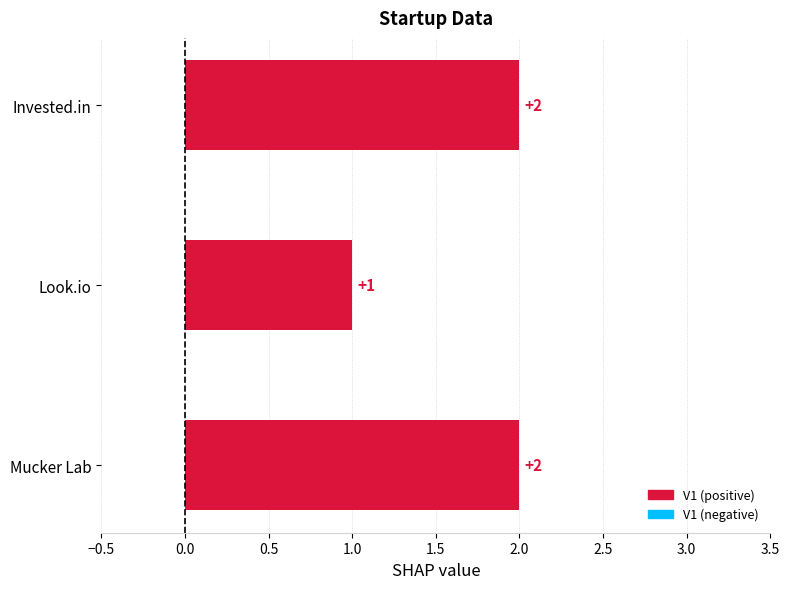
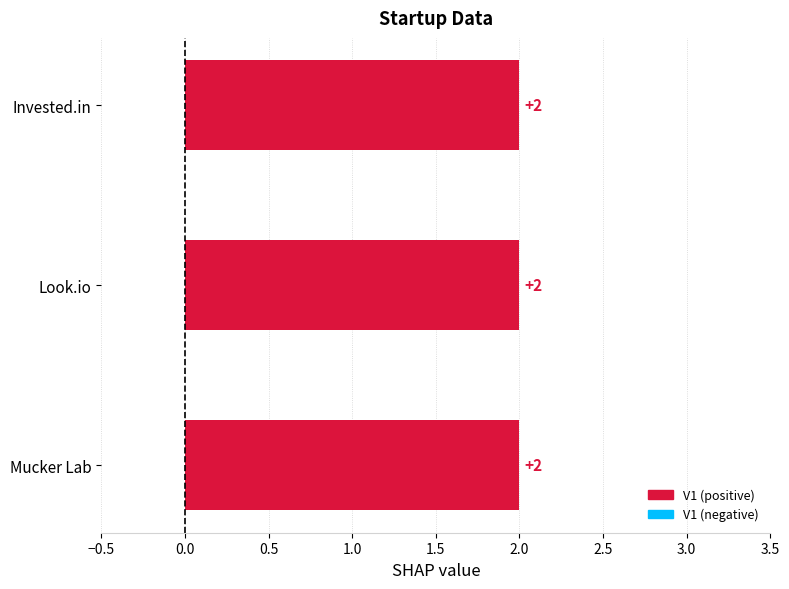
Look.io: +1 -> +2
